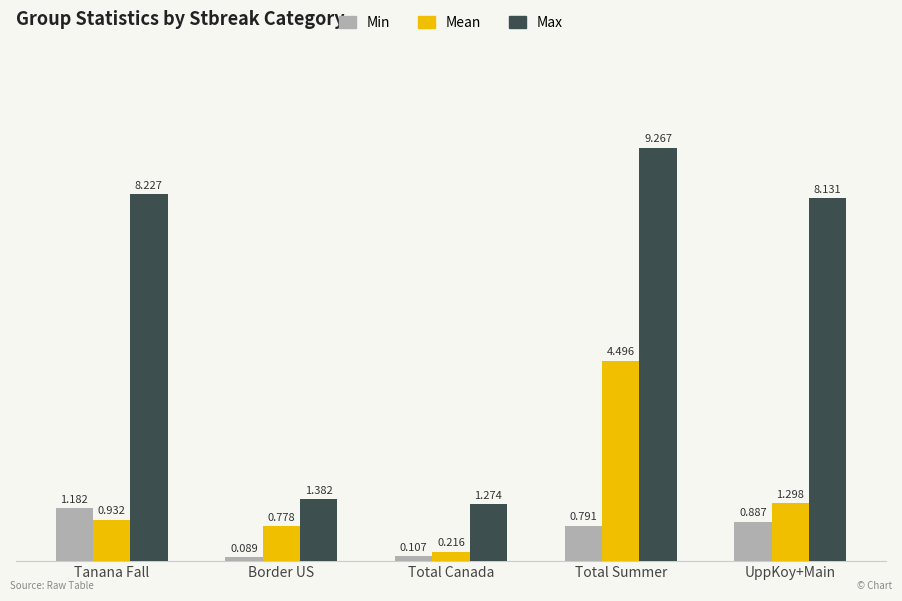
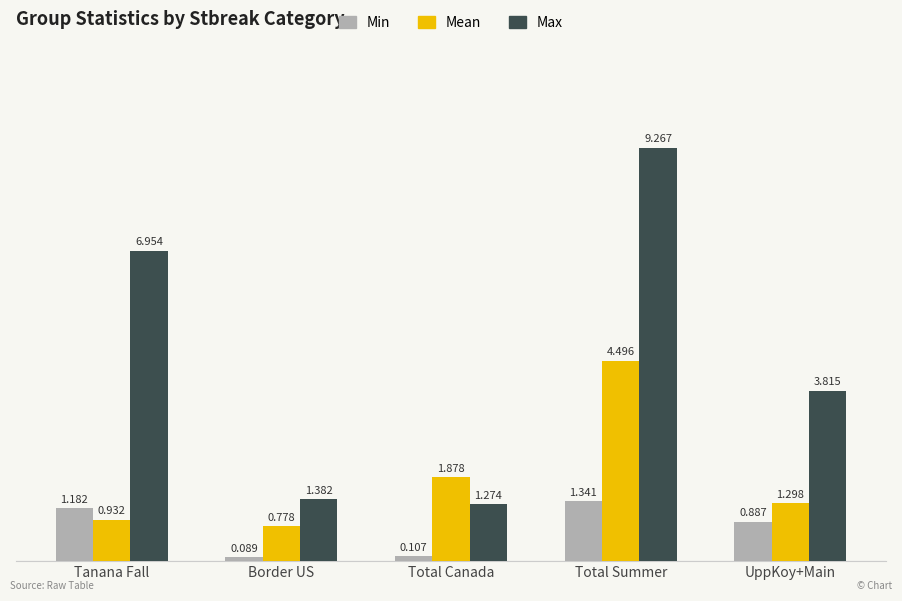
Max, Tanana Fall: 8.227 -> 6.954
Mean, Total Canada: 0.216 -> 1.878
Min, Total Summer: 0.791 -> 1.341
Max, UppKoy+Main: 8.131 -> 3.815
